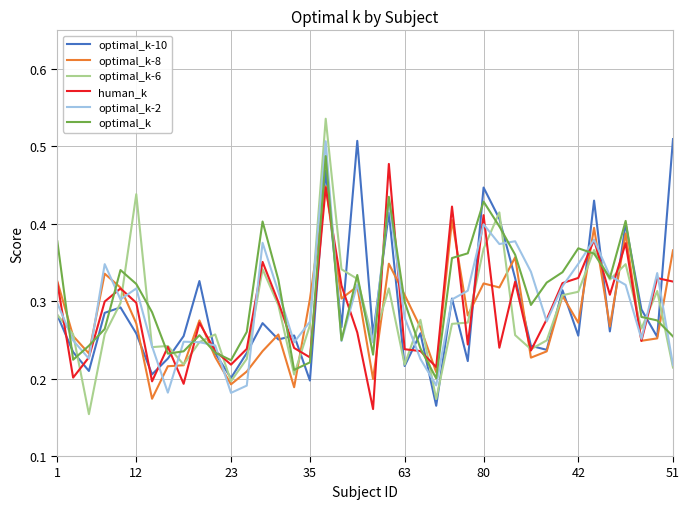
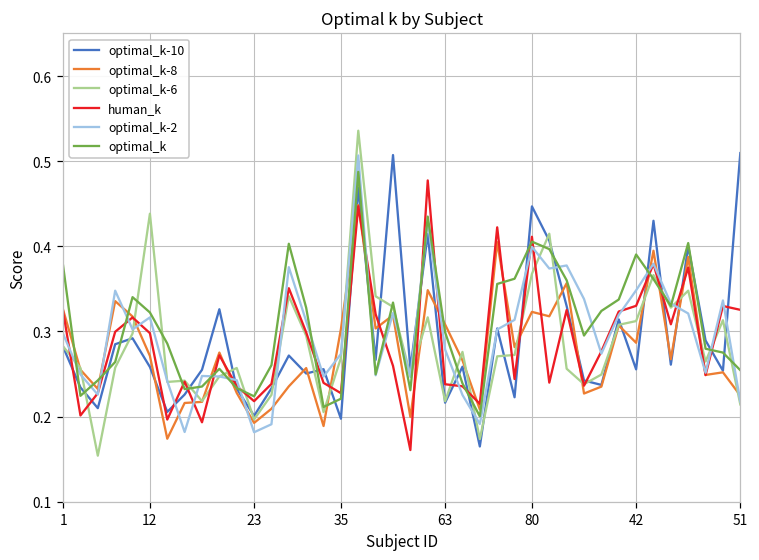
optimal_k, 80: 0.43 -> 0.41
optimal_k-8, 42: 0.27 -> 0.29
optimal_k, 42: 0.37 -> 0.39
optimal_k-8, 51: 0.37 -> 0.22
